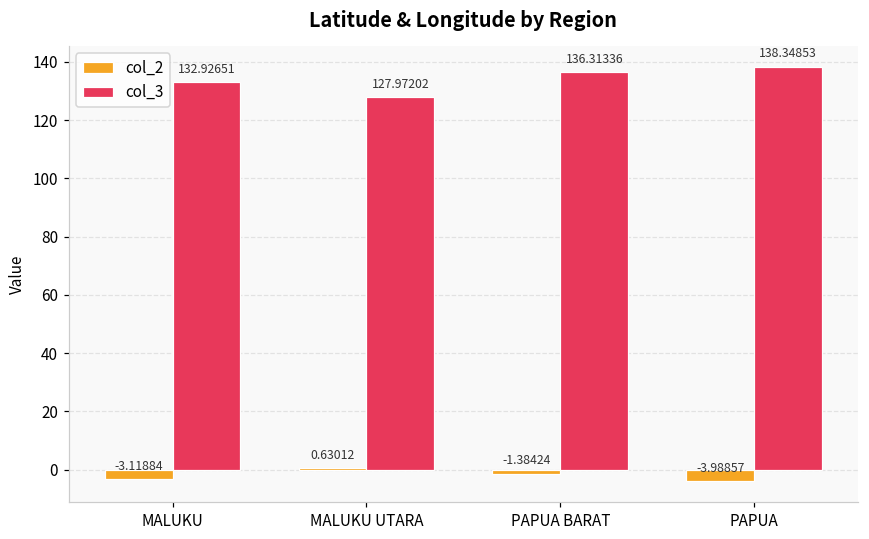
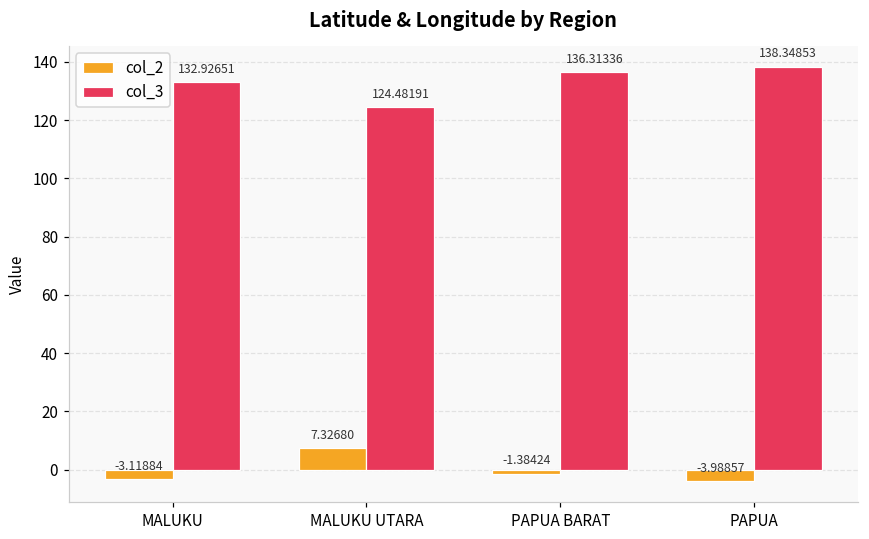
col_2, MALUKU UTARA: 0.63012 -> 7.32680
col_3, MALUKU UTARA: 127.97202 -> 124.48191
